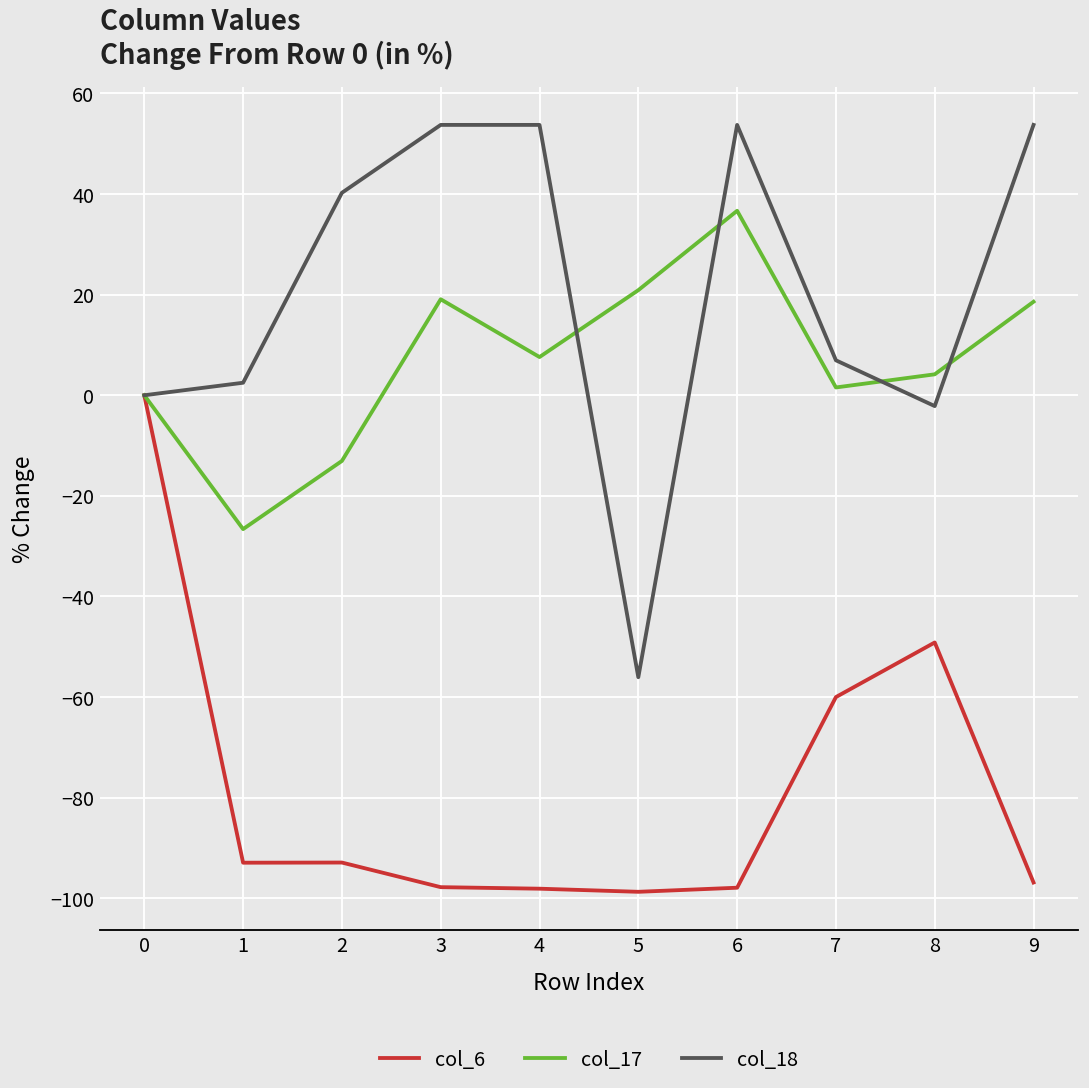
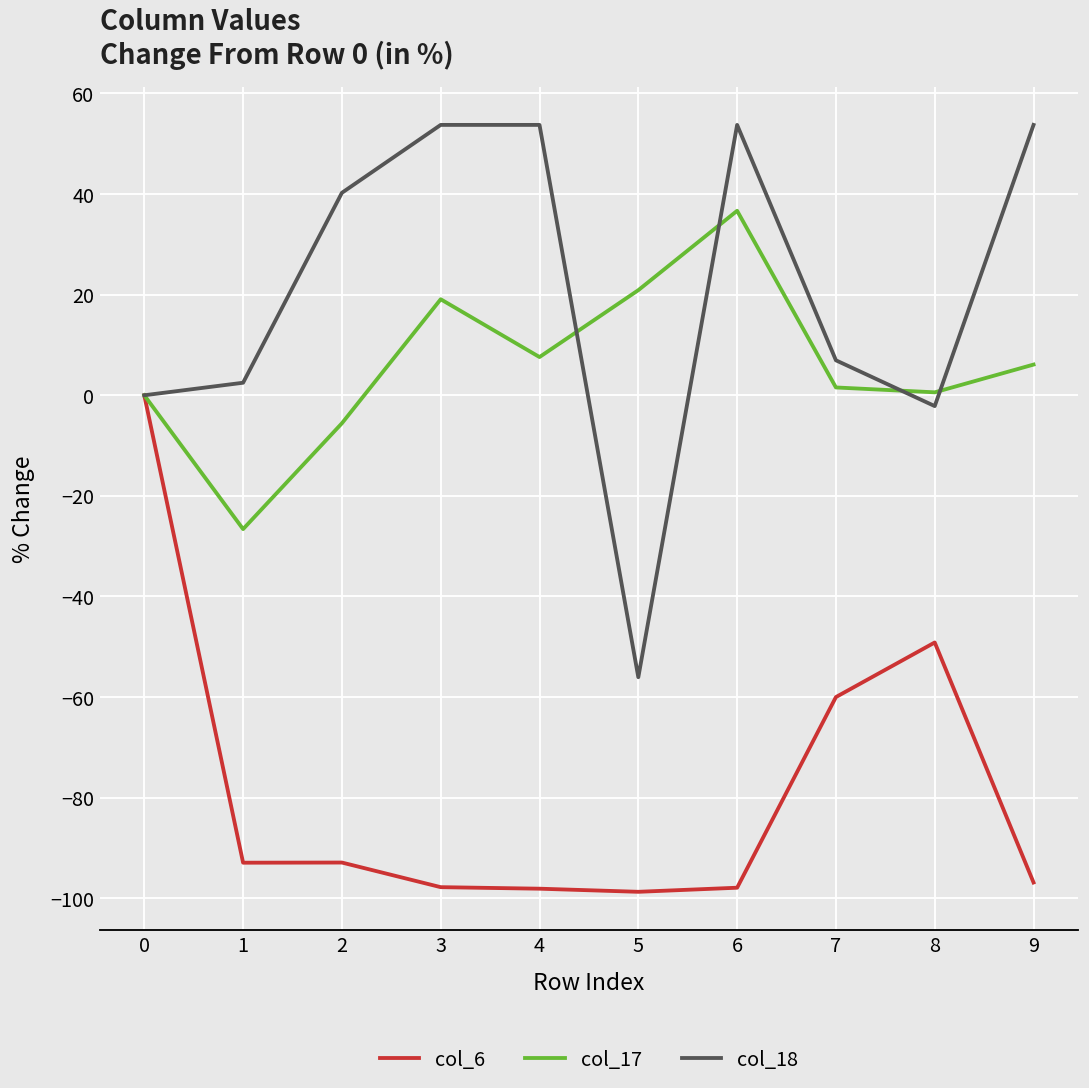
col_17, 2: -13 -> -6
col_17, 8: 4 -> 1
col_17, 9: 19 -> 6
